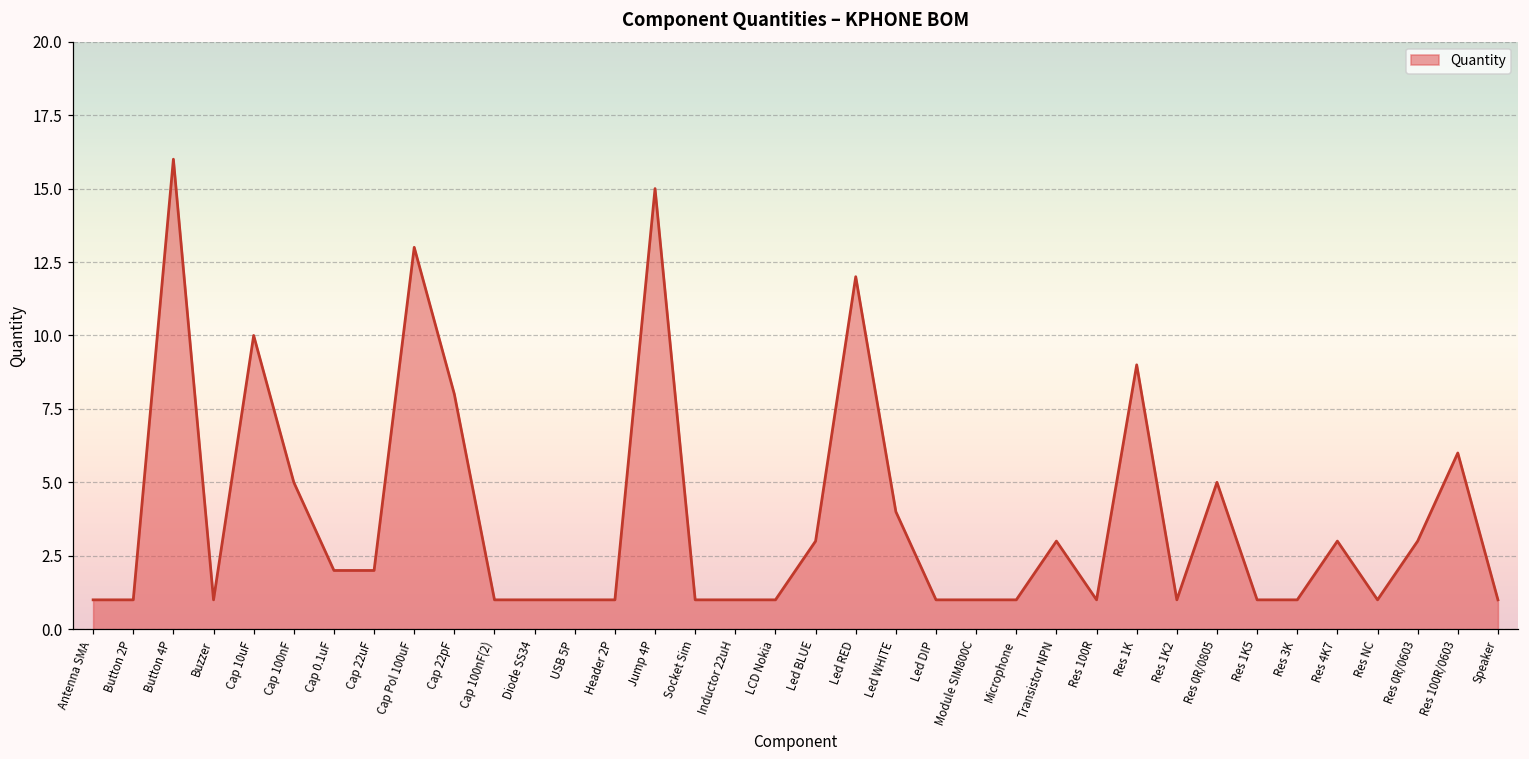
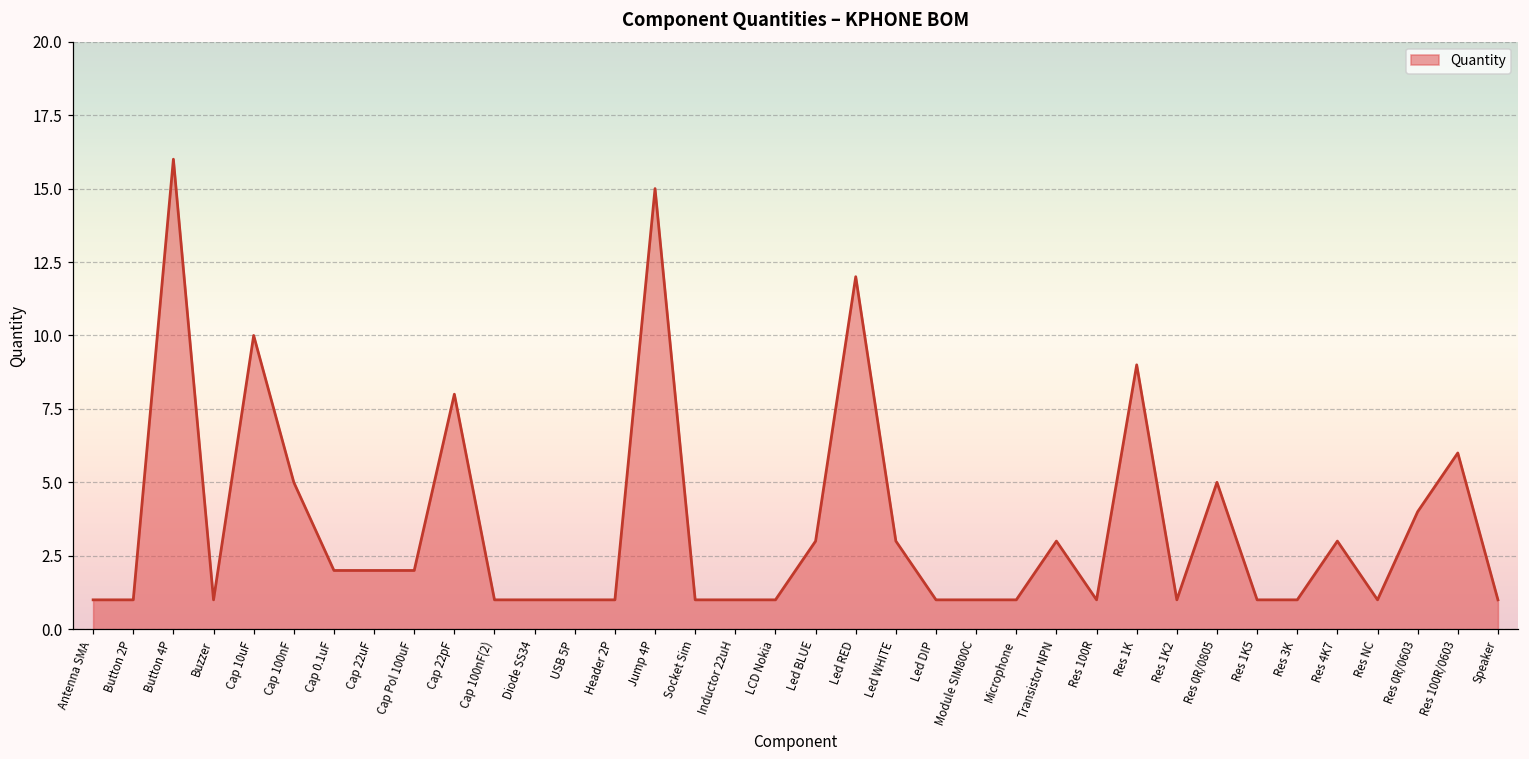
Cap Pol 100uF: 13 -> 2
Led WHITE: 4 -> 3
Res 0R/0603: 3 -> 4
